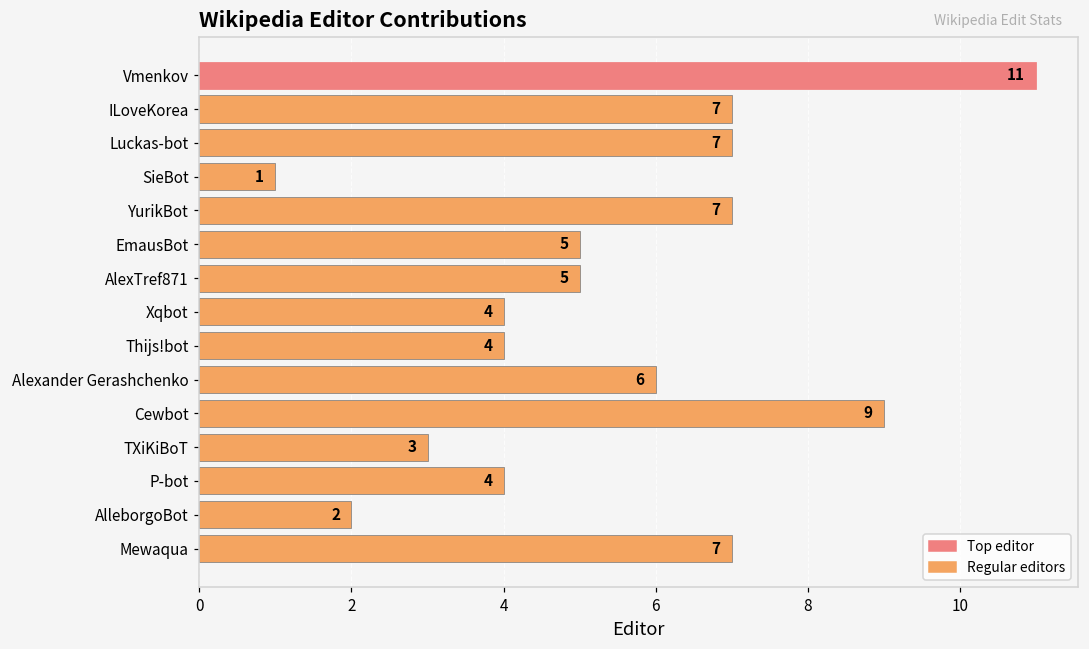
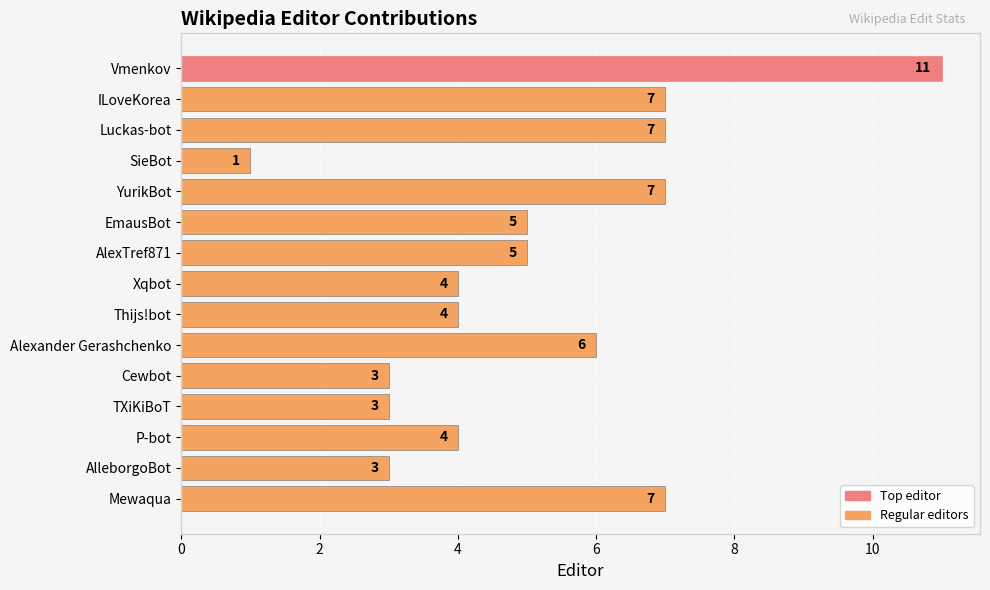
Cewbot: 9 -> 3
AlleborgoBot: 2 -> 3
